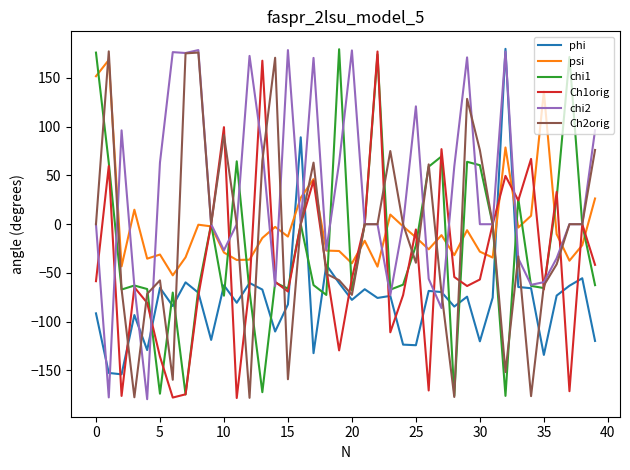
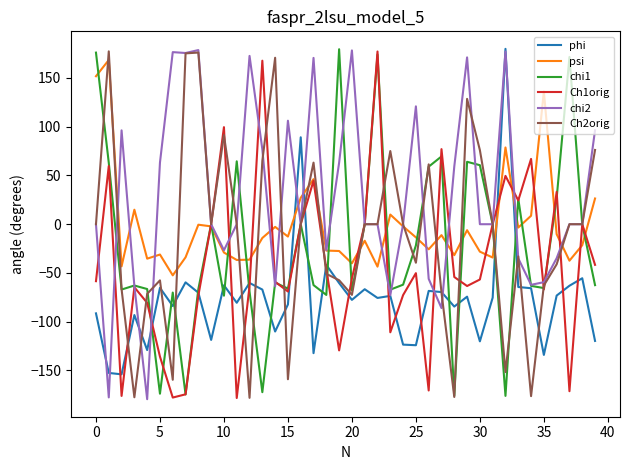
chi2, 15: 180 -> 110
Ch1orig, 25: -10 -> -50
